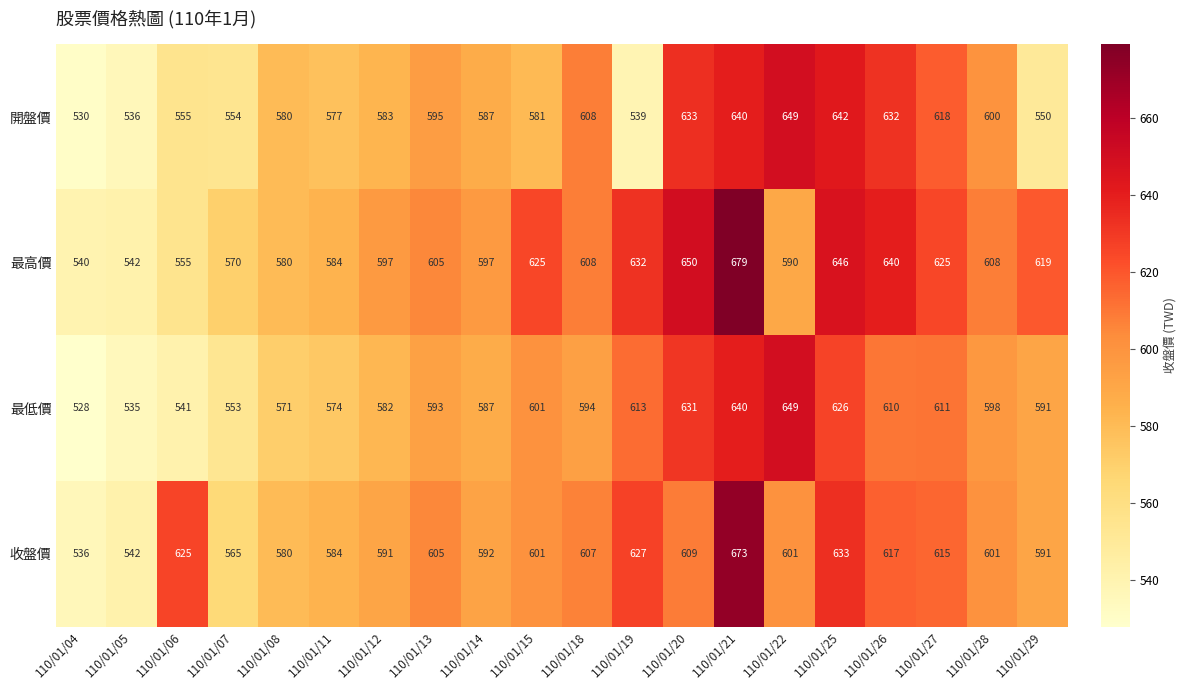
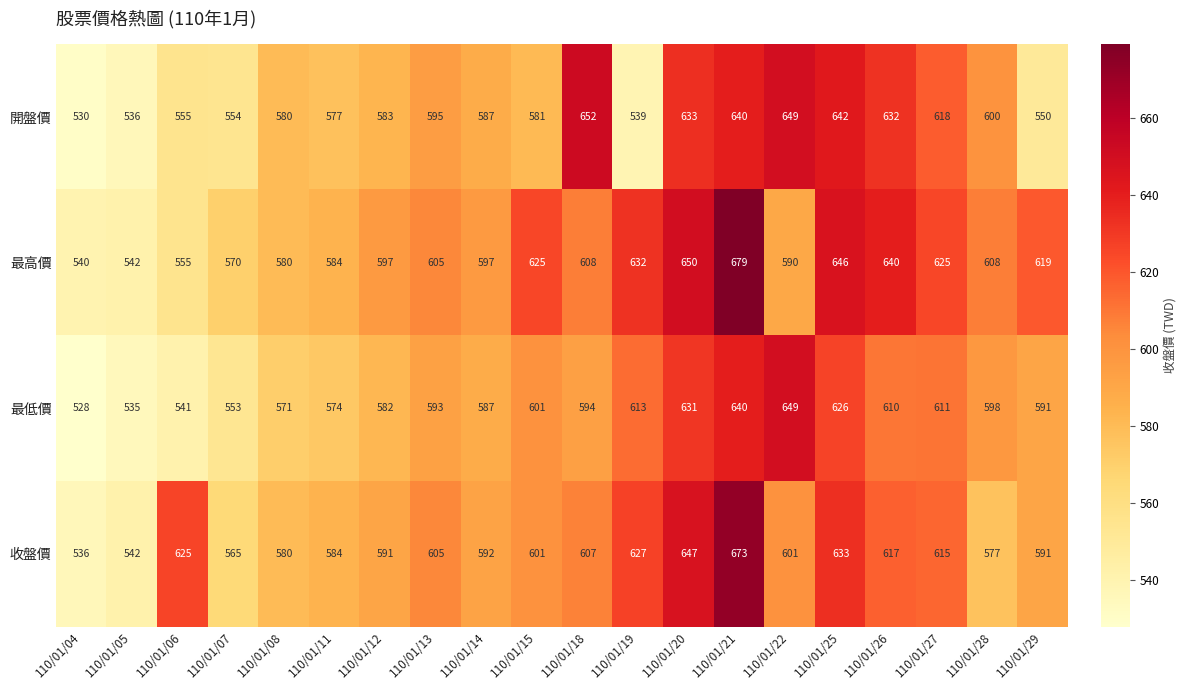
開盤價, 110/01/18: 608 -> 652
收盤價, 110/01/20: 609 -> 647
收盤價, 110/01/28: 601 -> 577
